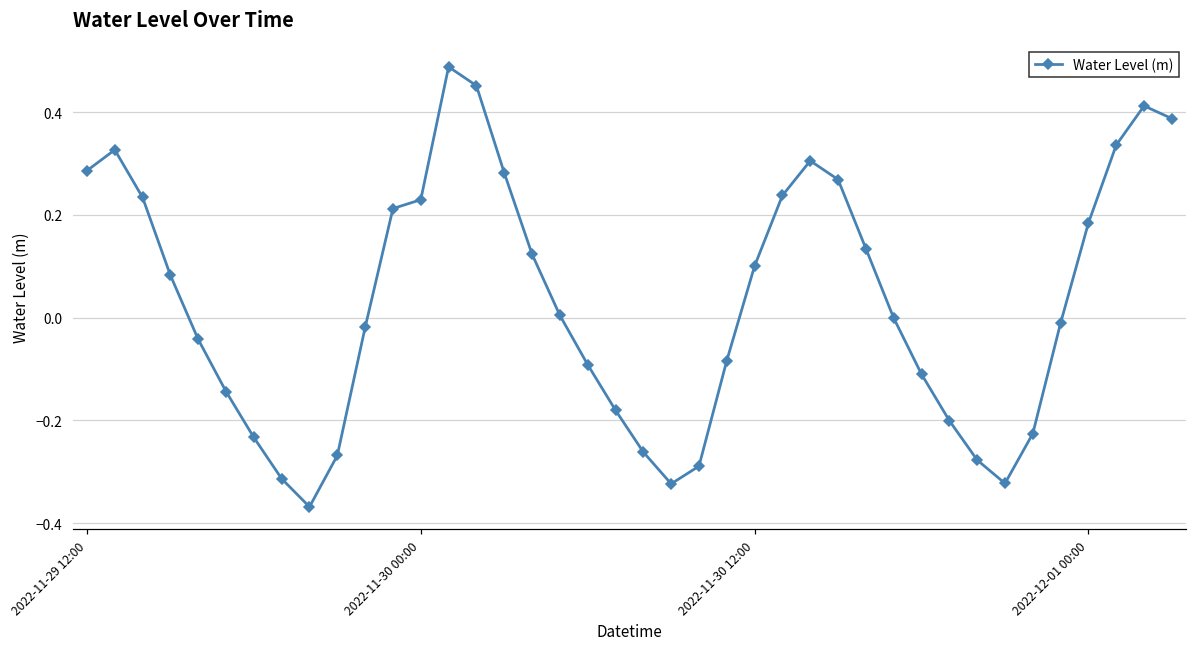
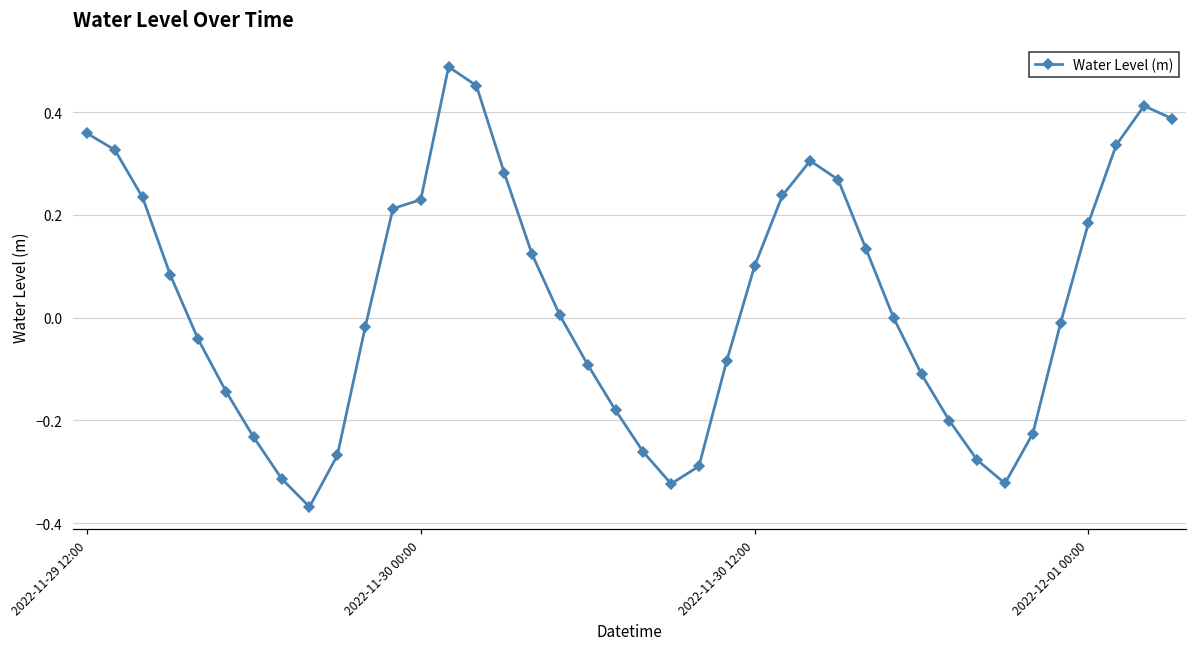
2022-11-29 12:00: 0.29 -> 0.36
